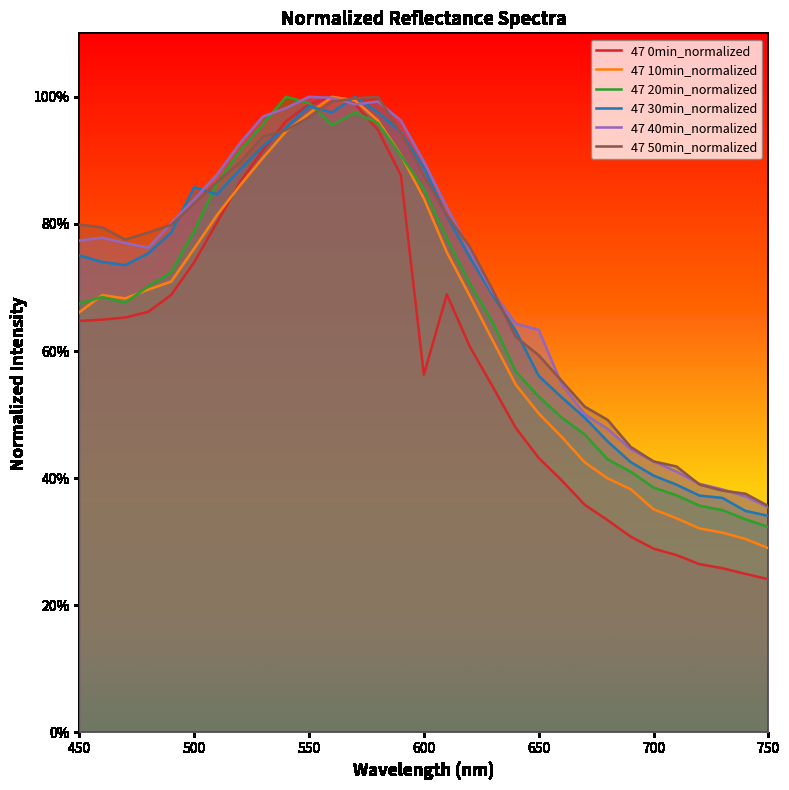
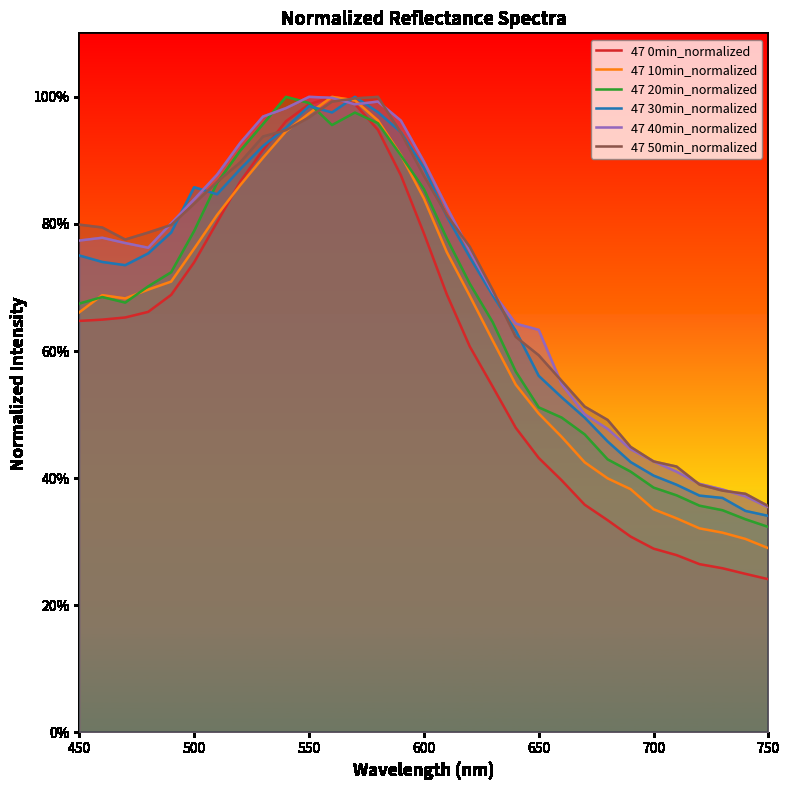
47 0min_normalized, 600: 56% -> 79%
47 20min_normalized, 650: 53% -> 51%
